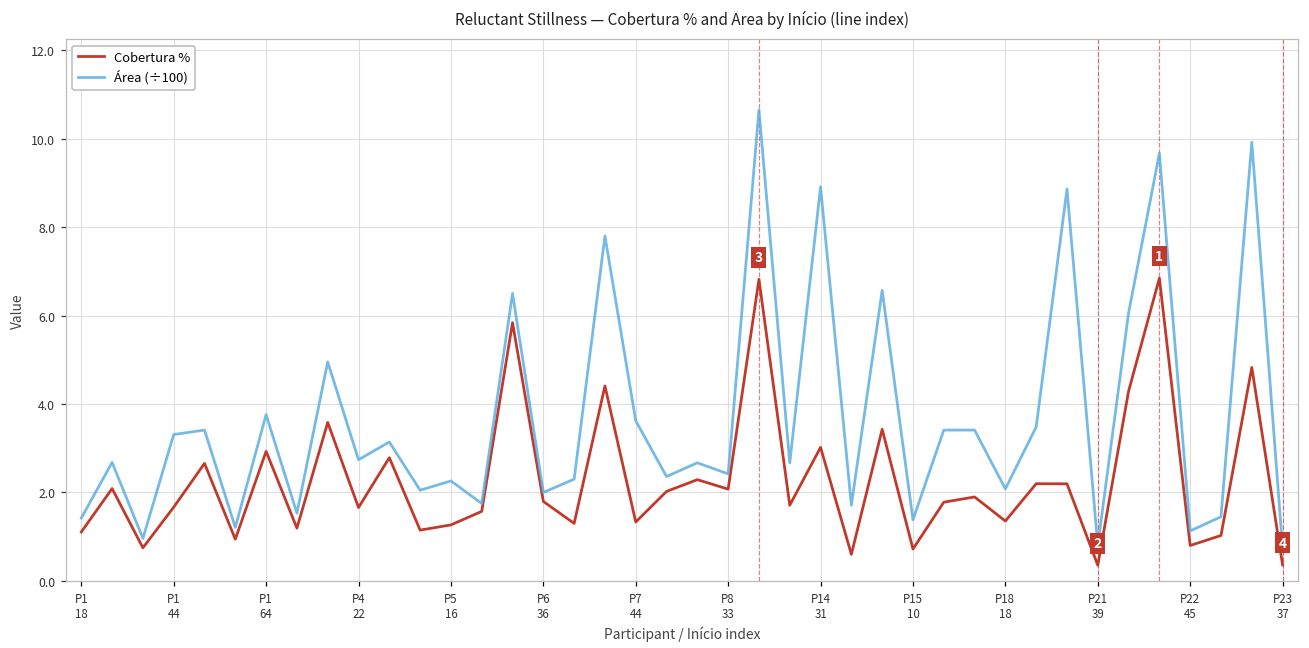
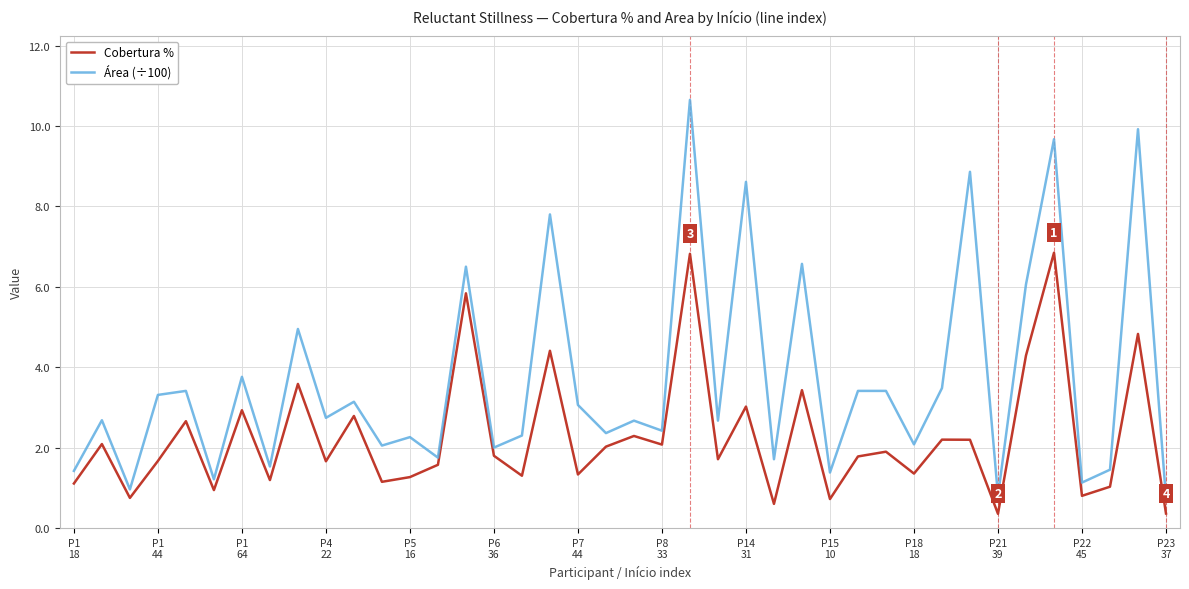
Área (÷100), P7 44: 3.6 -> 3.1
Área (÷100), P14 31: 8.9 -> 8.6
